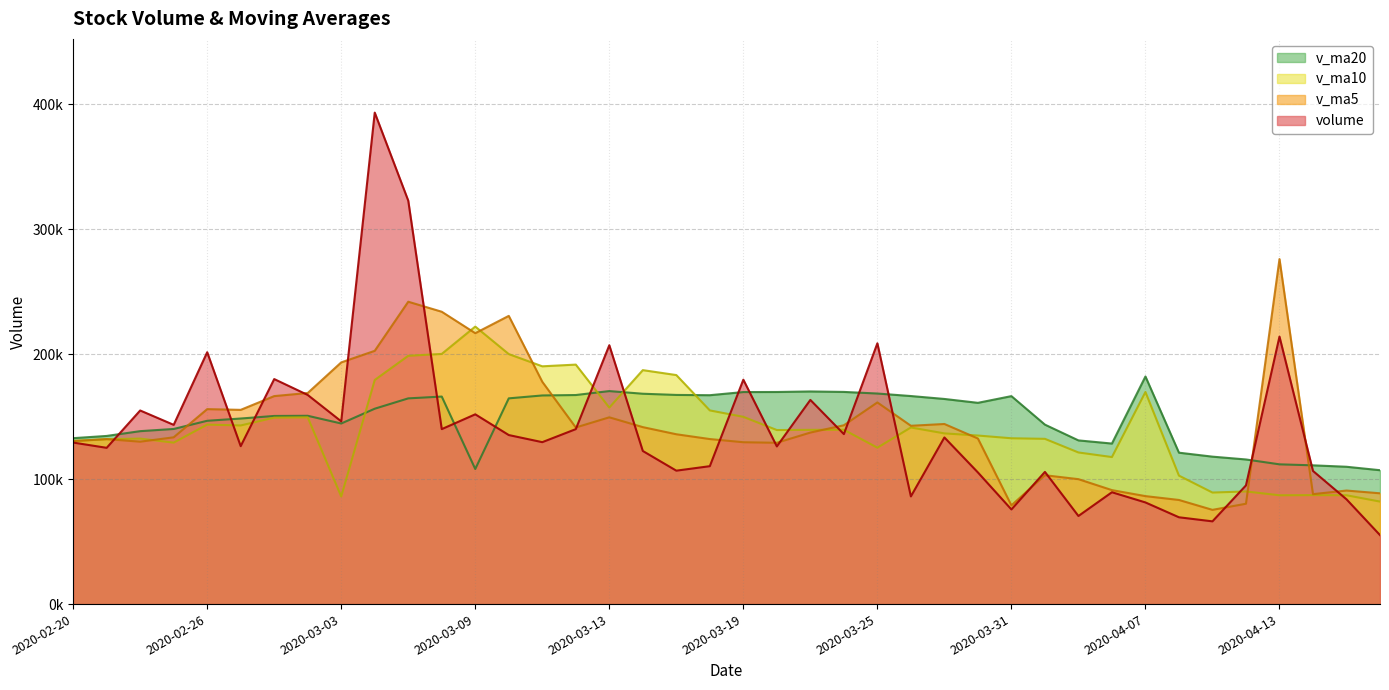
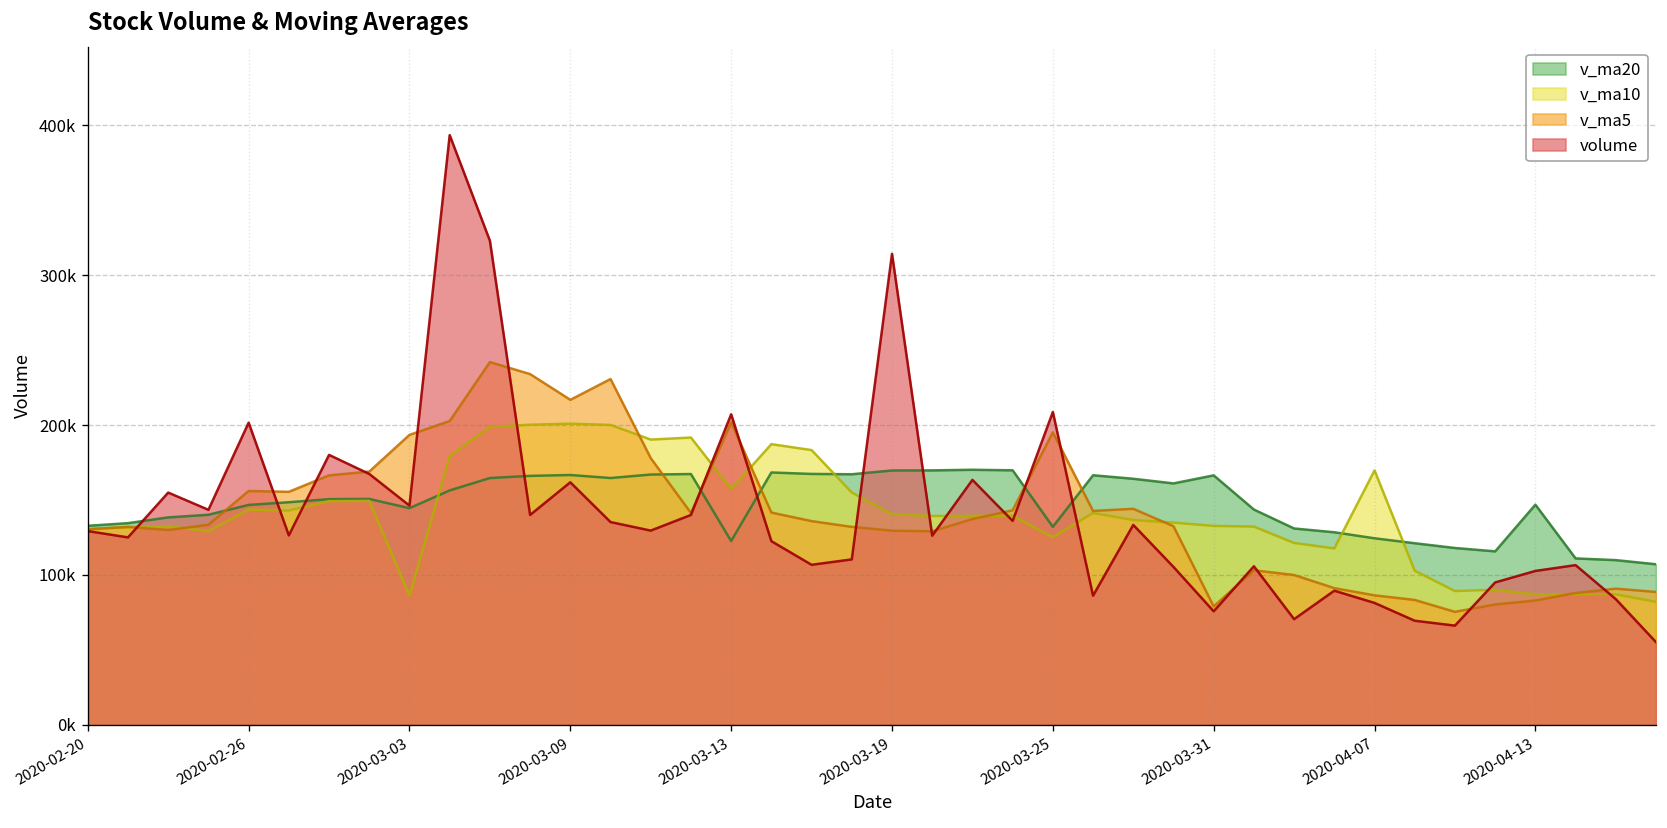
v_ma20, 2020-03-09: 108000 -> 167000
v_ma10, 2020-03-09: 222000 -> 201000
volume, 2020-03-09: 152000 -> 162000
v_ma20, 2020-03-13: 170000 -> 123000
v_ma5, 2020-03-13: 149000 -> 202000
v_ma10, 2020-03-19: 150000 -> 141000
volume, 2020-03-19: 180000 -> 314000
v_ma20, 2020-03-25: 169000 -> 132000
v_ma5, 2020-03-25: 161000 -> 195000
v_ma20, 2020-04-07: 182000 -> 124000
v_ma20, 2020-04-13: 112000 -> 147000
v_ma5, 2020-04-13: 276000 -> 83000
volume, 2020-04-13: 214000 -> 103000
